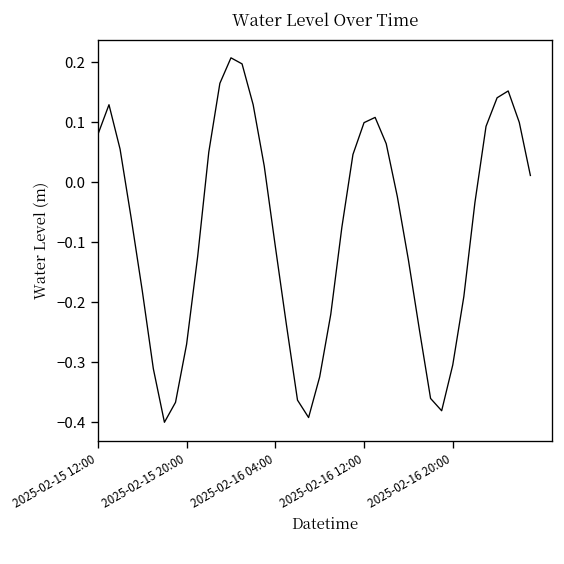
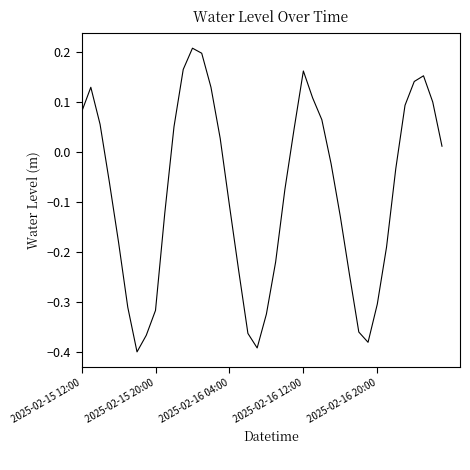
2025-02-15 20:00: -0.27 -> -0.32
2025-02-16 12:00: 0.10 -> 0.16
